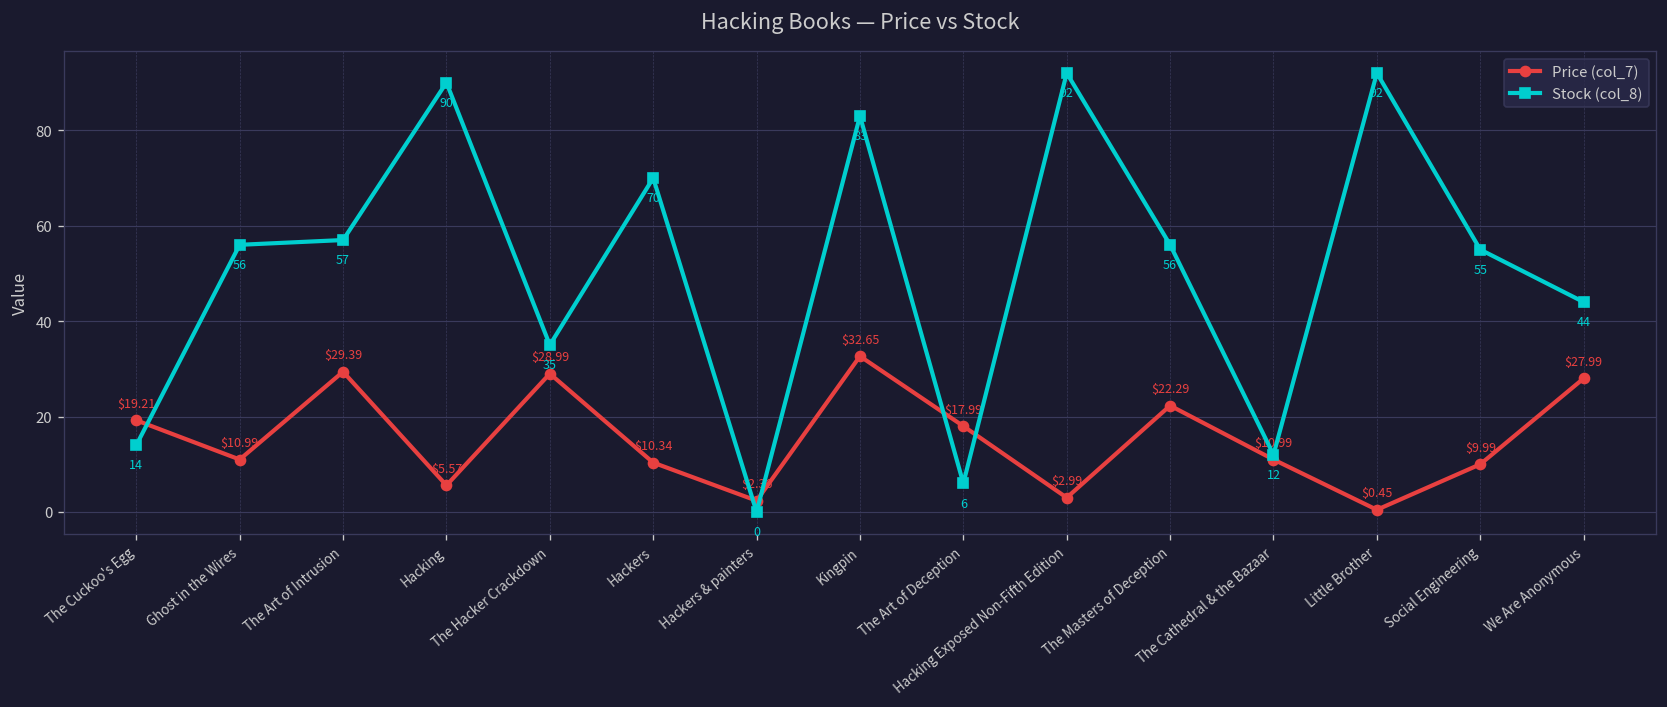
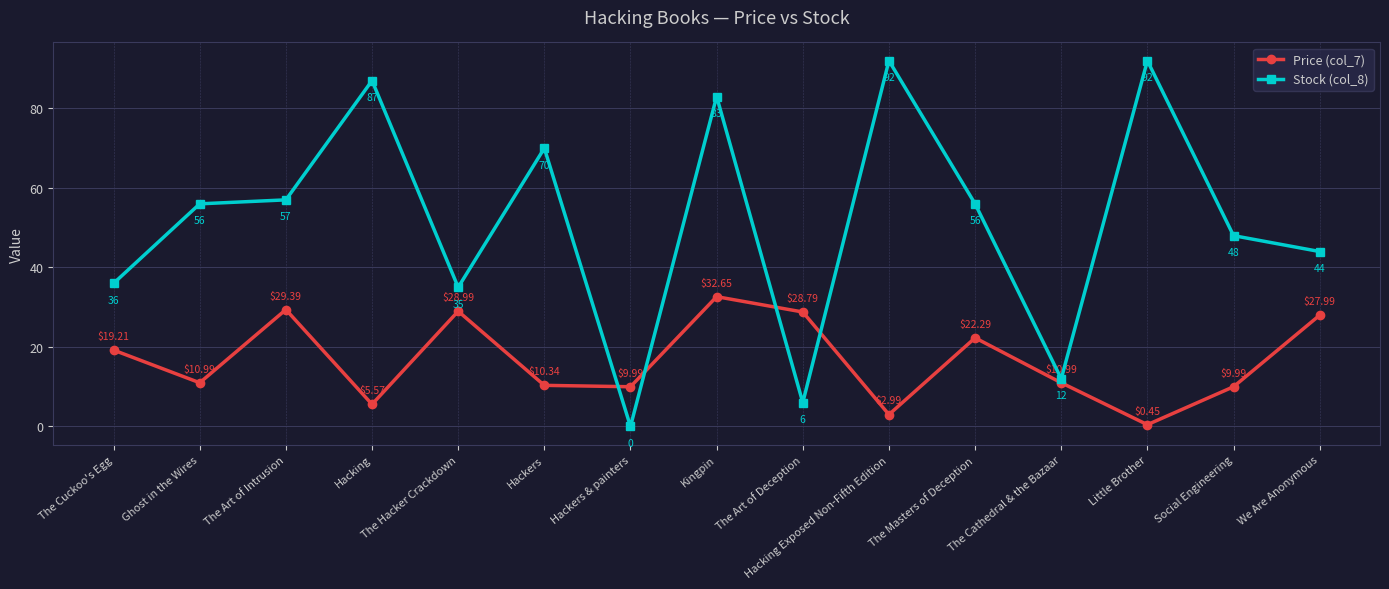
Stock (col_8), The Cuckoo's Egg: 14 -> 36
Stock (col_8), Hacking: 90 -> 87
Price (col_7), Hackers & painters: $2.36 -> $9.99
Price (col_7), The Art of Deception: $17.99 -> $28.79
Stock (col_8), Social Engineering: 55 -> 48
